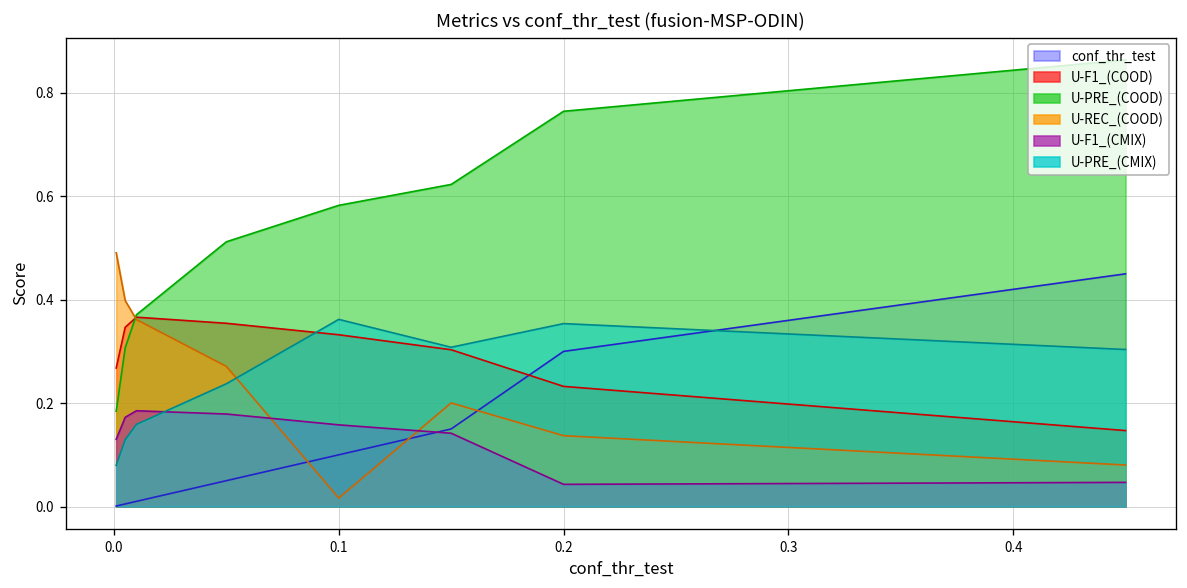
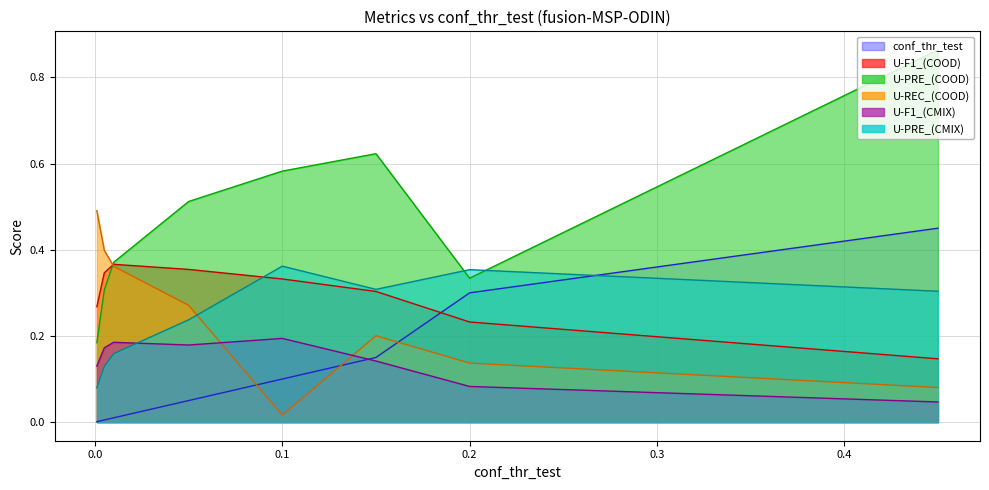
U-F1_(CMIX), 0.1: 0.16 -> 0.19
U-PRE_(COOD), 0.2: 0.76 -> 0.33
U-F1_(CMIX), 0.2: 0.04 -> 0.08
